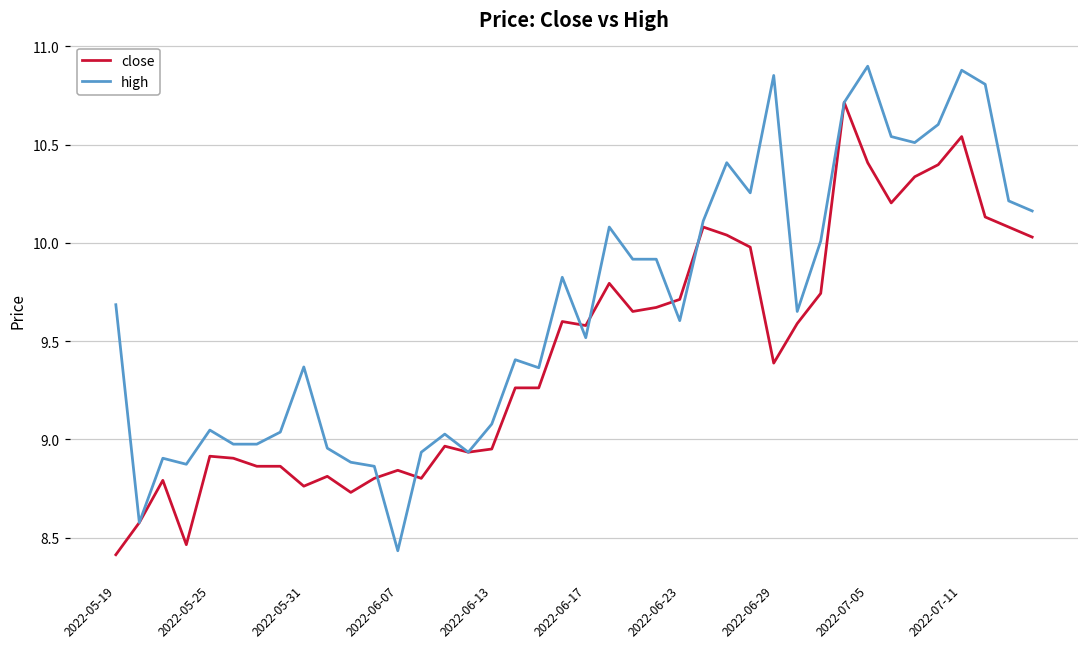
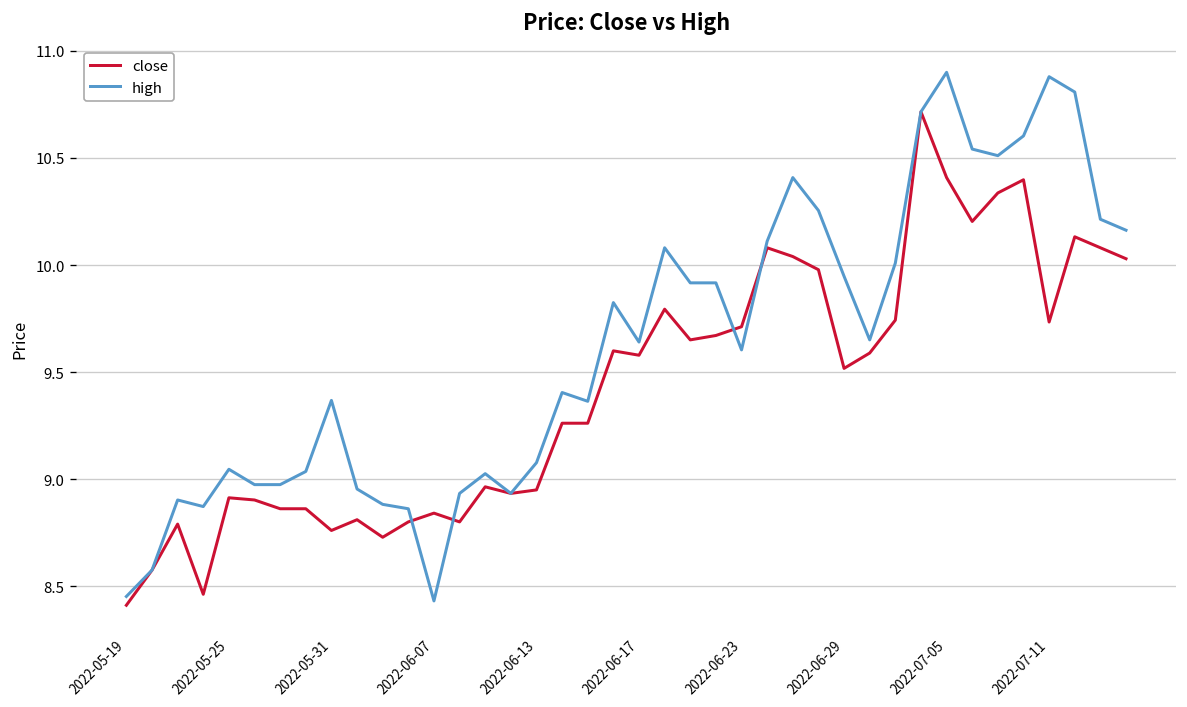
high, 2022-05-19: 9.69 -> 8.45
high, 2022-06-17: 9.52 -> 9.64
close, 2022-06-29: 9.39 -> 9.52
high, 2022-06-29: 10.85 -> 9.95
close, 2022-07-11: 10.54 -> 9.73
